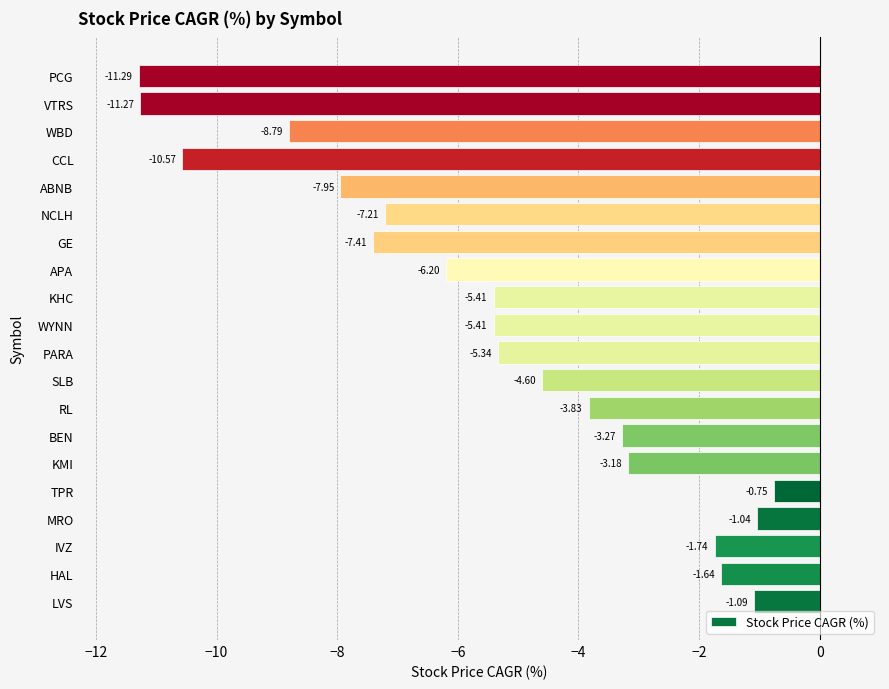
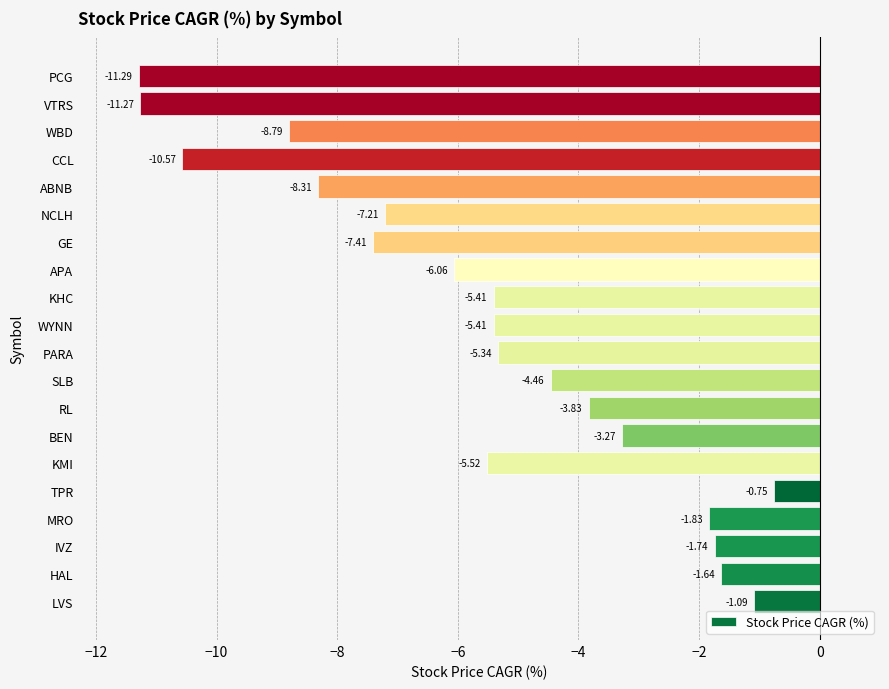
ABNB: -7.95 -> -8.31
APA: -6.20 -> -6.06
SLB: -4.60 -> -4.46
KMI: -3.18 -> -5.52
MRO: -1.04 -> -1.83
